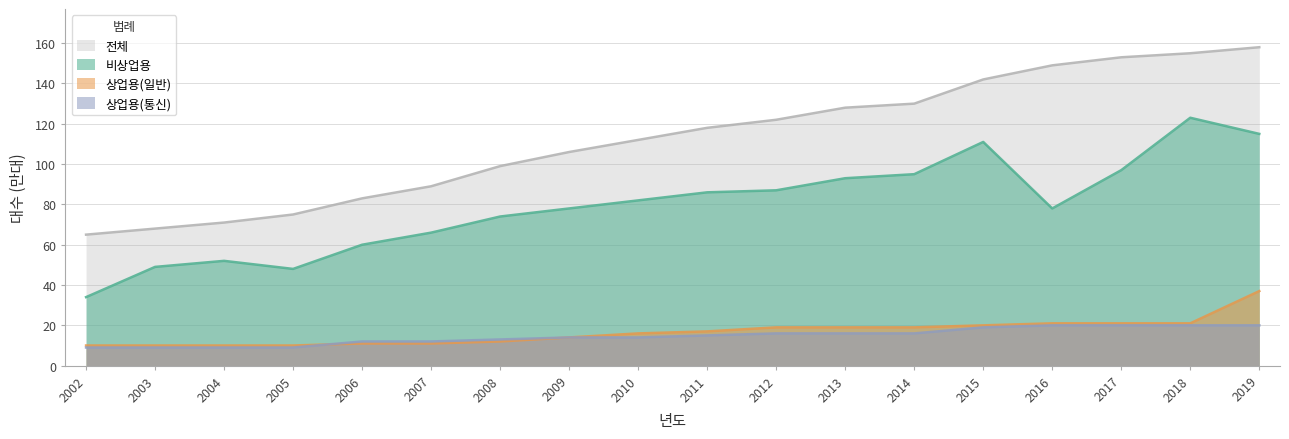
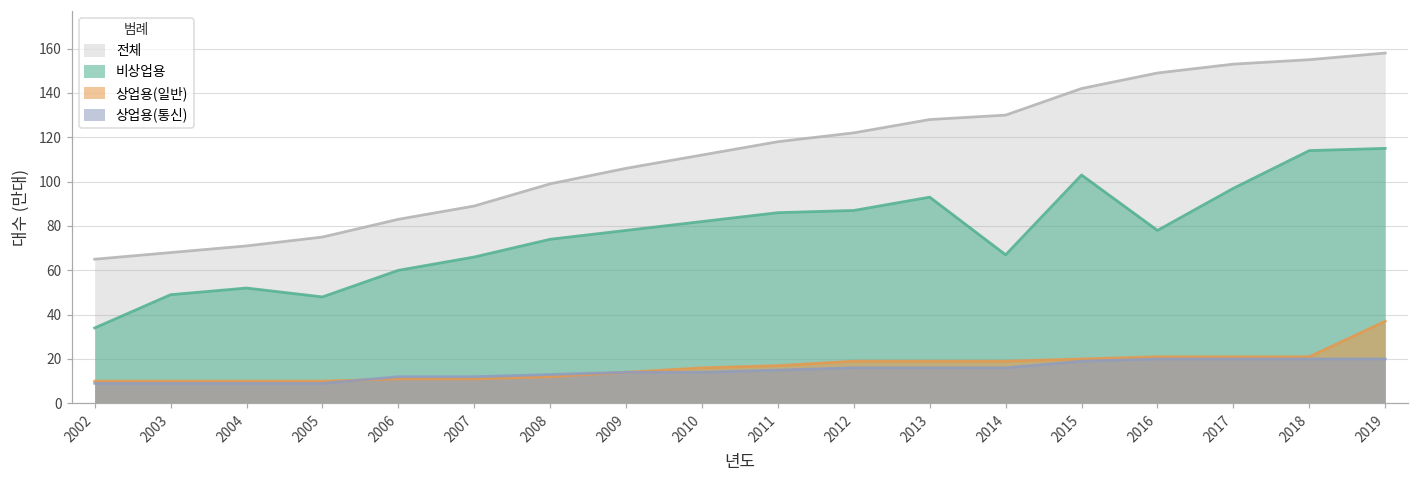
비상업용, 2014: 95 -> 67
비상업용, 2015: 111 -> 103
비상업용, 2018: 123 -> 114
